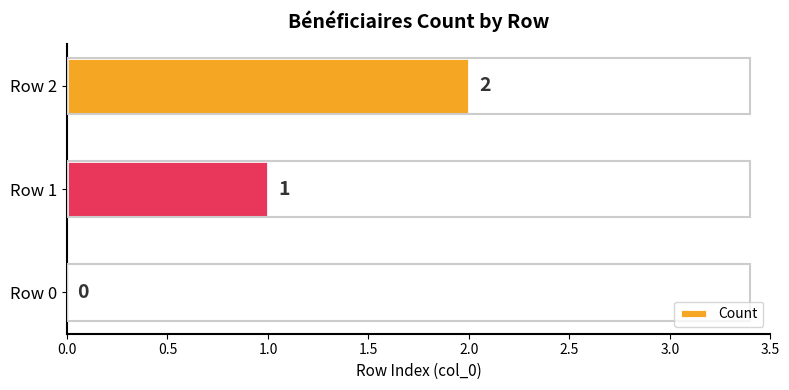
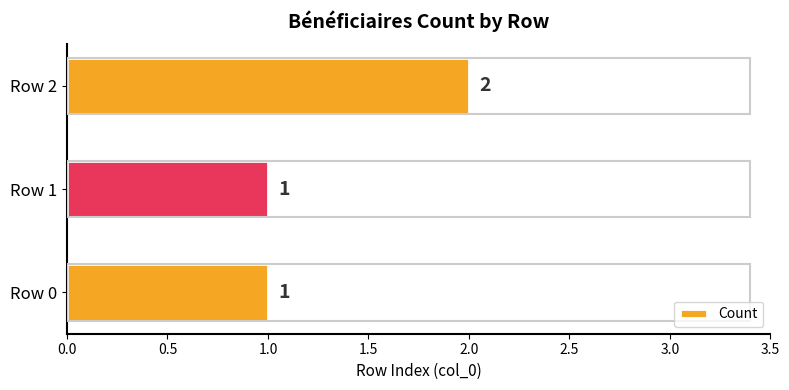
Row 0: 0 -> 1
